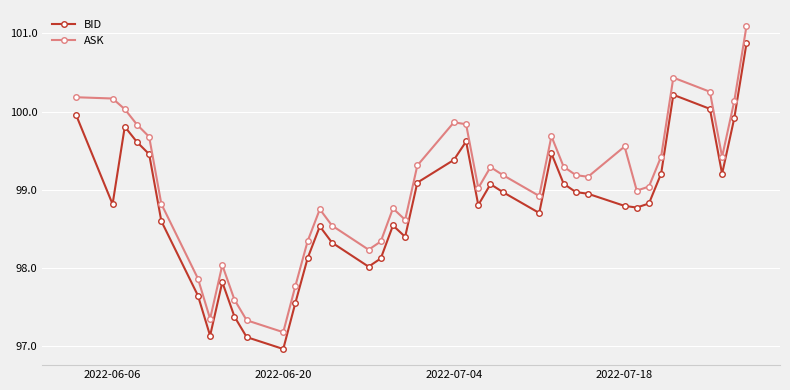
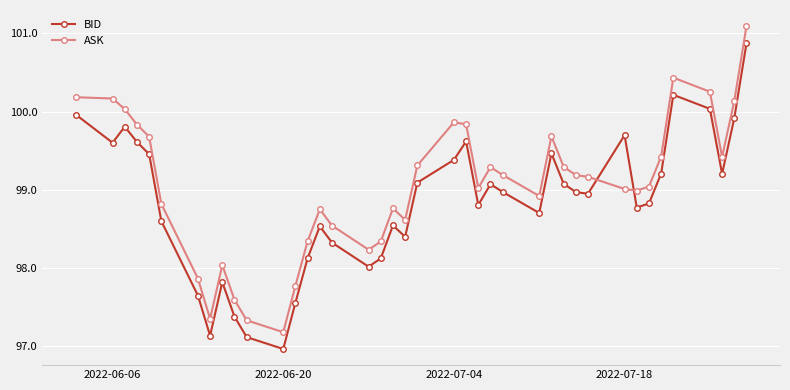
BID, 2022-06-06: 98.8 -> 99.6
BID, 2022-07-18: 98.8 -> 99.7
ASK, 2022-07-18: 99.6 -> 99.0
